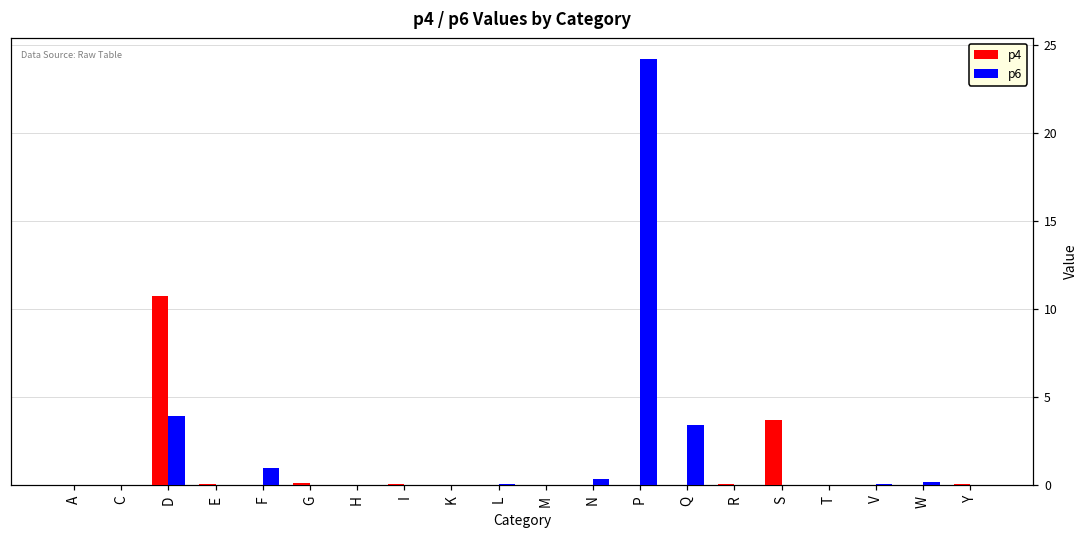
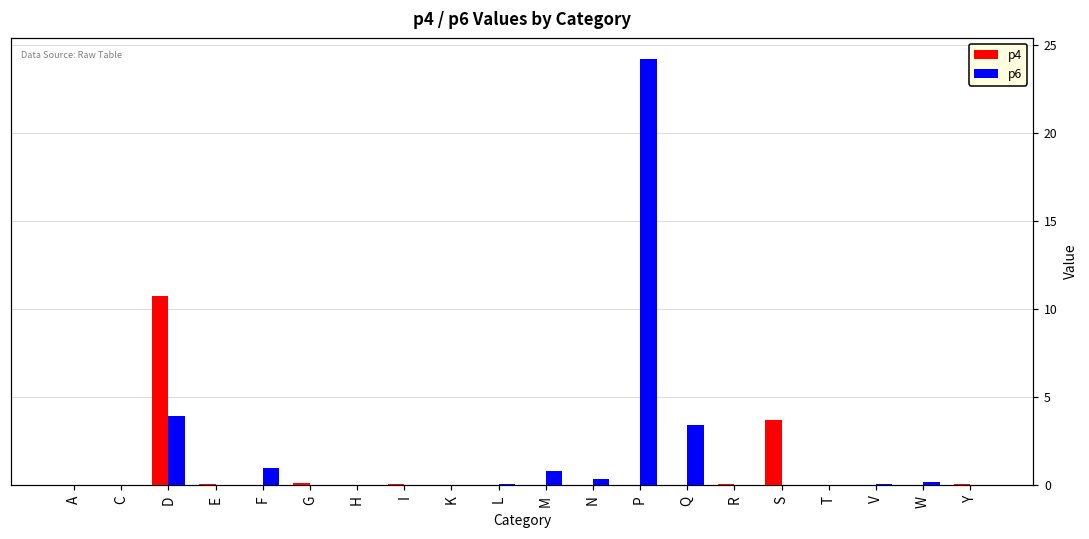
p6, M: 0.0 -> 0.8
